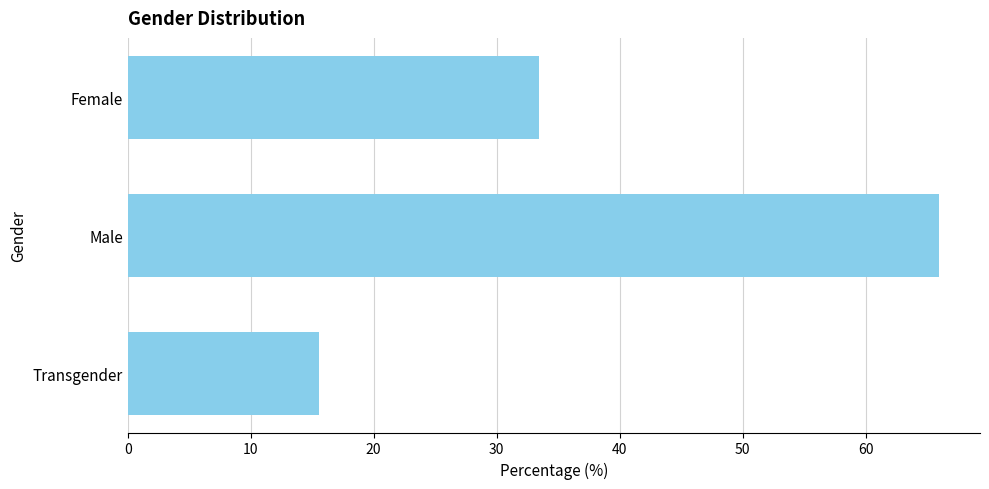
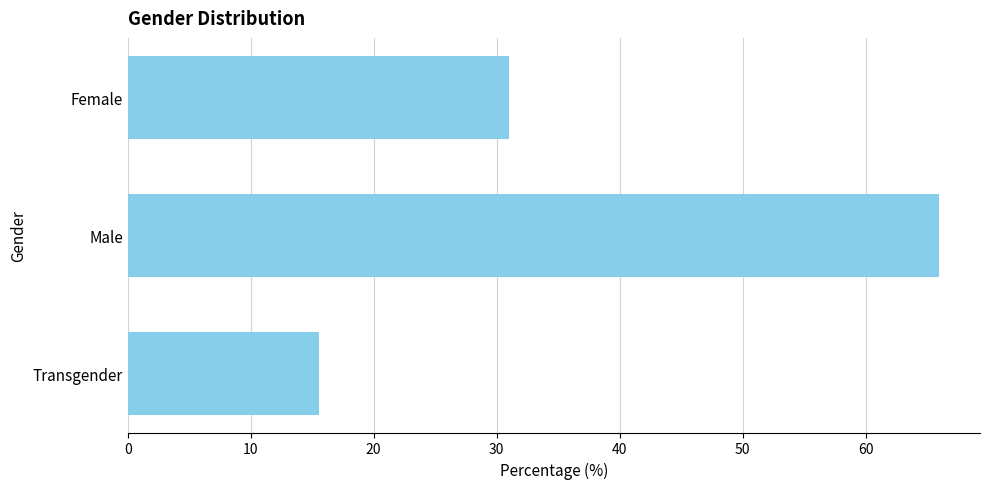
Female: 33.4 -> 31.0
